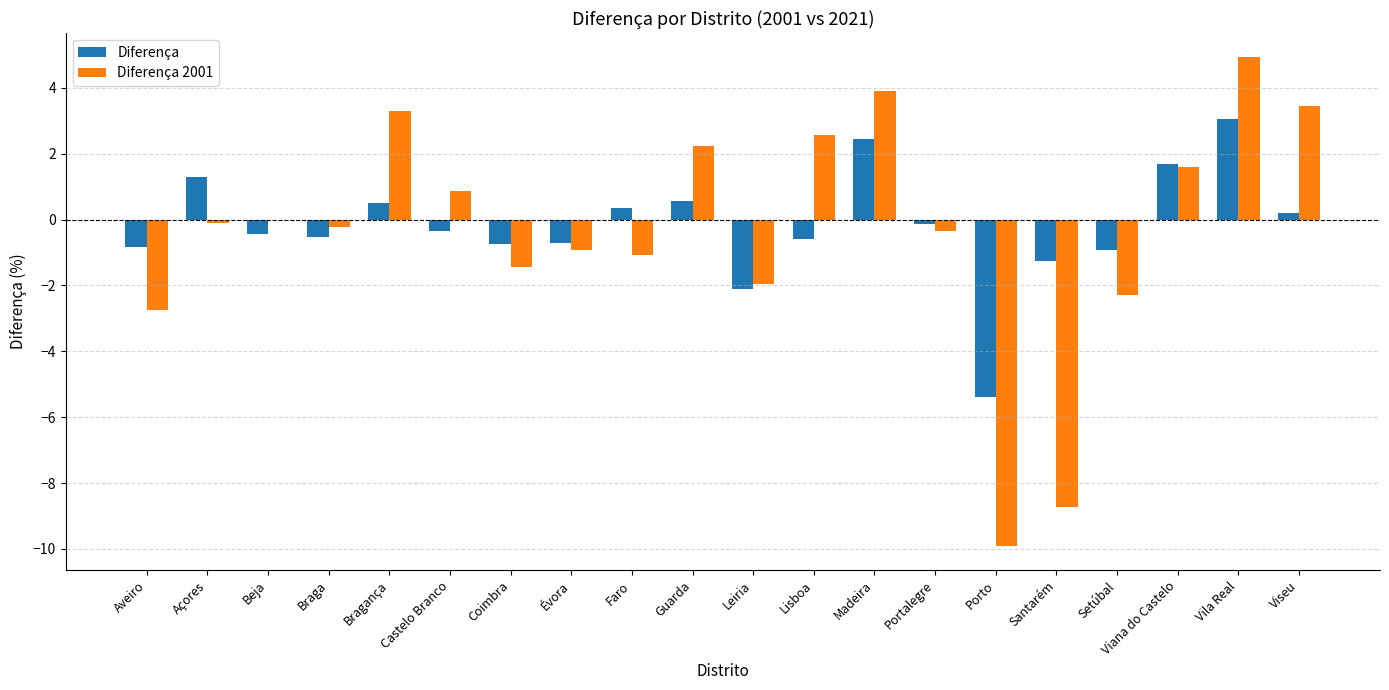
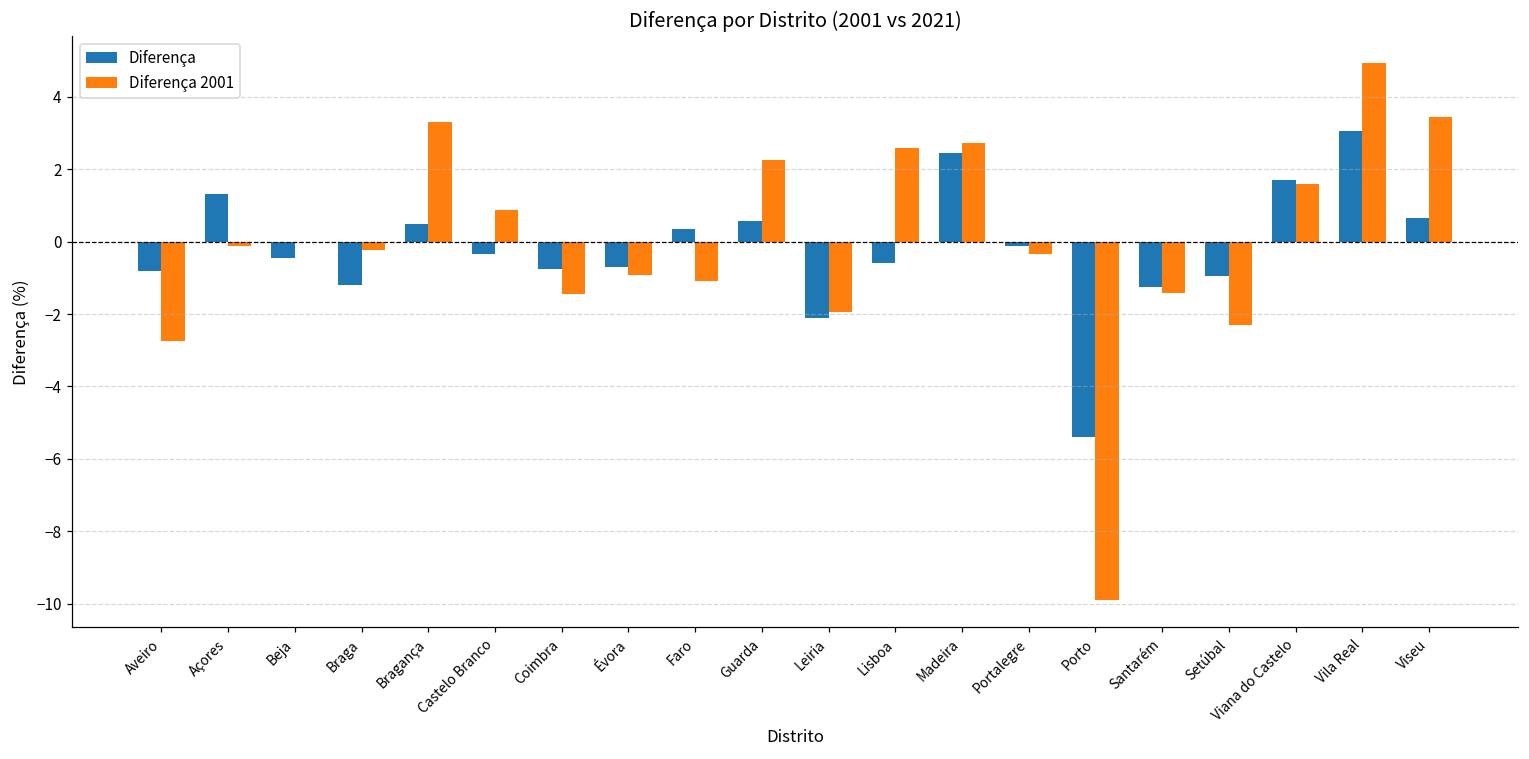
Diferença, Braga: -0.5 -> -1.2
Diferença 2001, Madeira: 3.9 -> 2.7
Diferença 2001, Santarém: -8.7 -> -1.4
Diferença, Viseu: 0.2 -> 0.6
